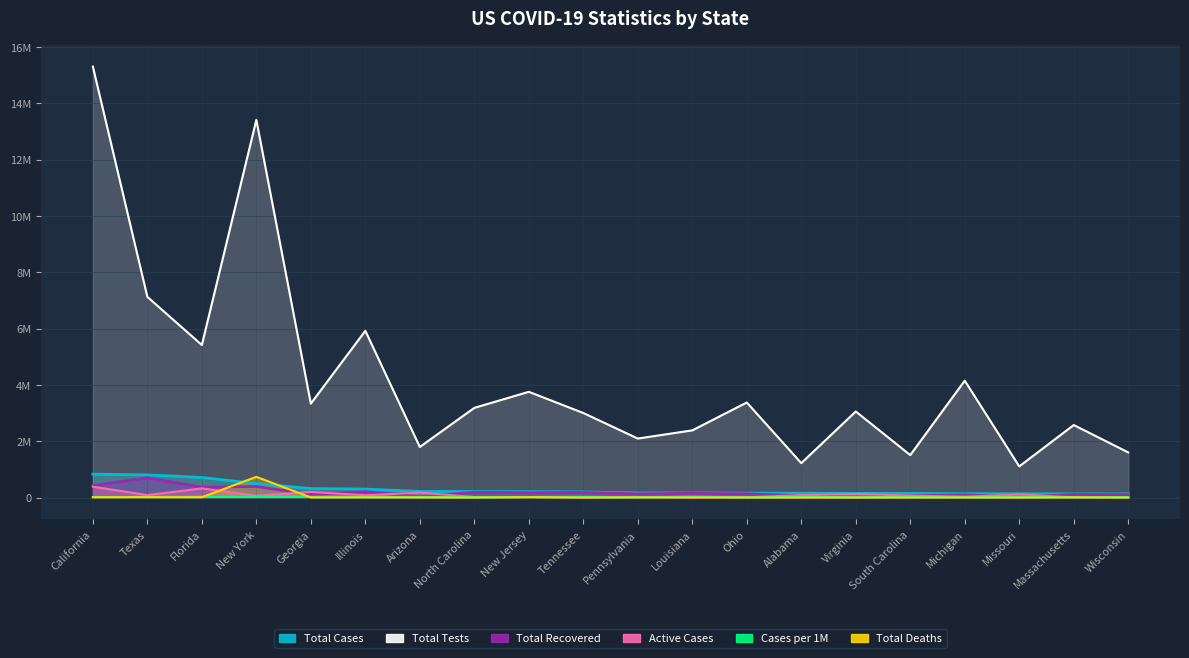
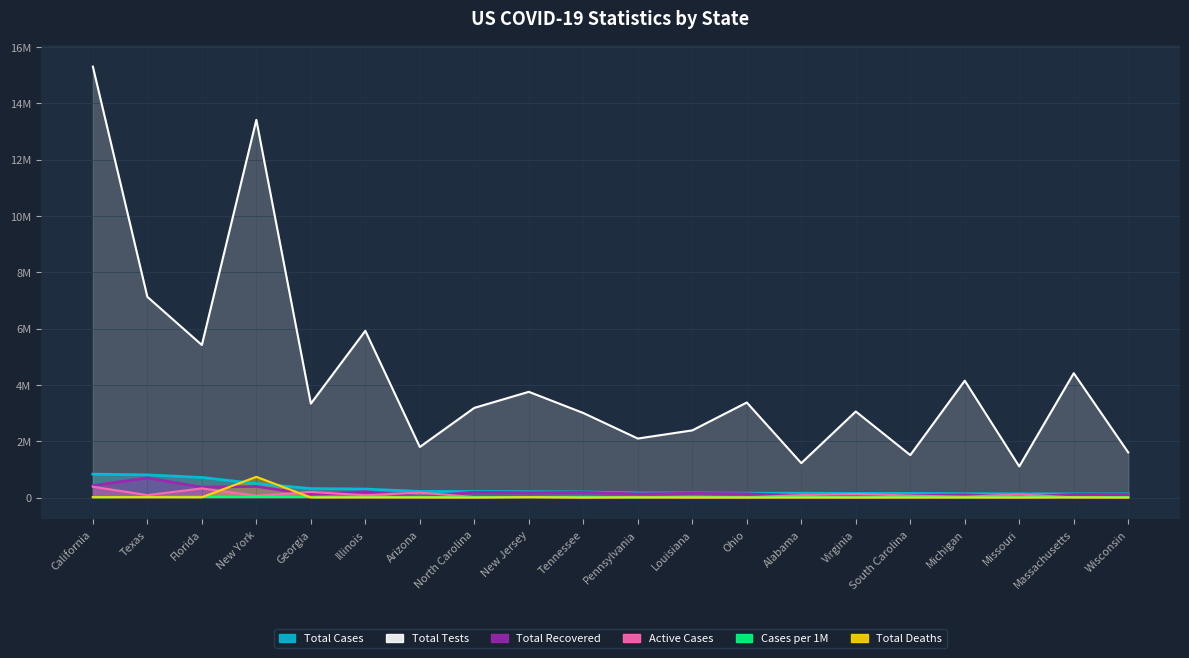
Total Tests, Massachusetts: 2600000 -> 4400000
